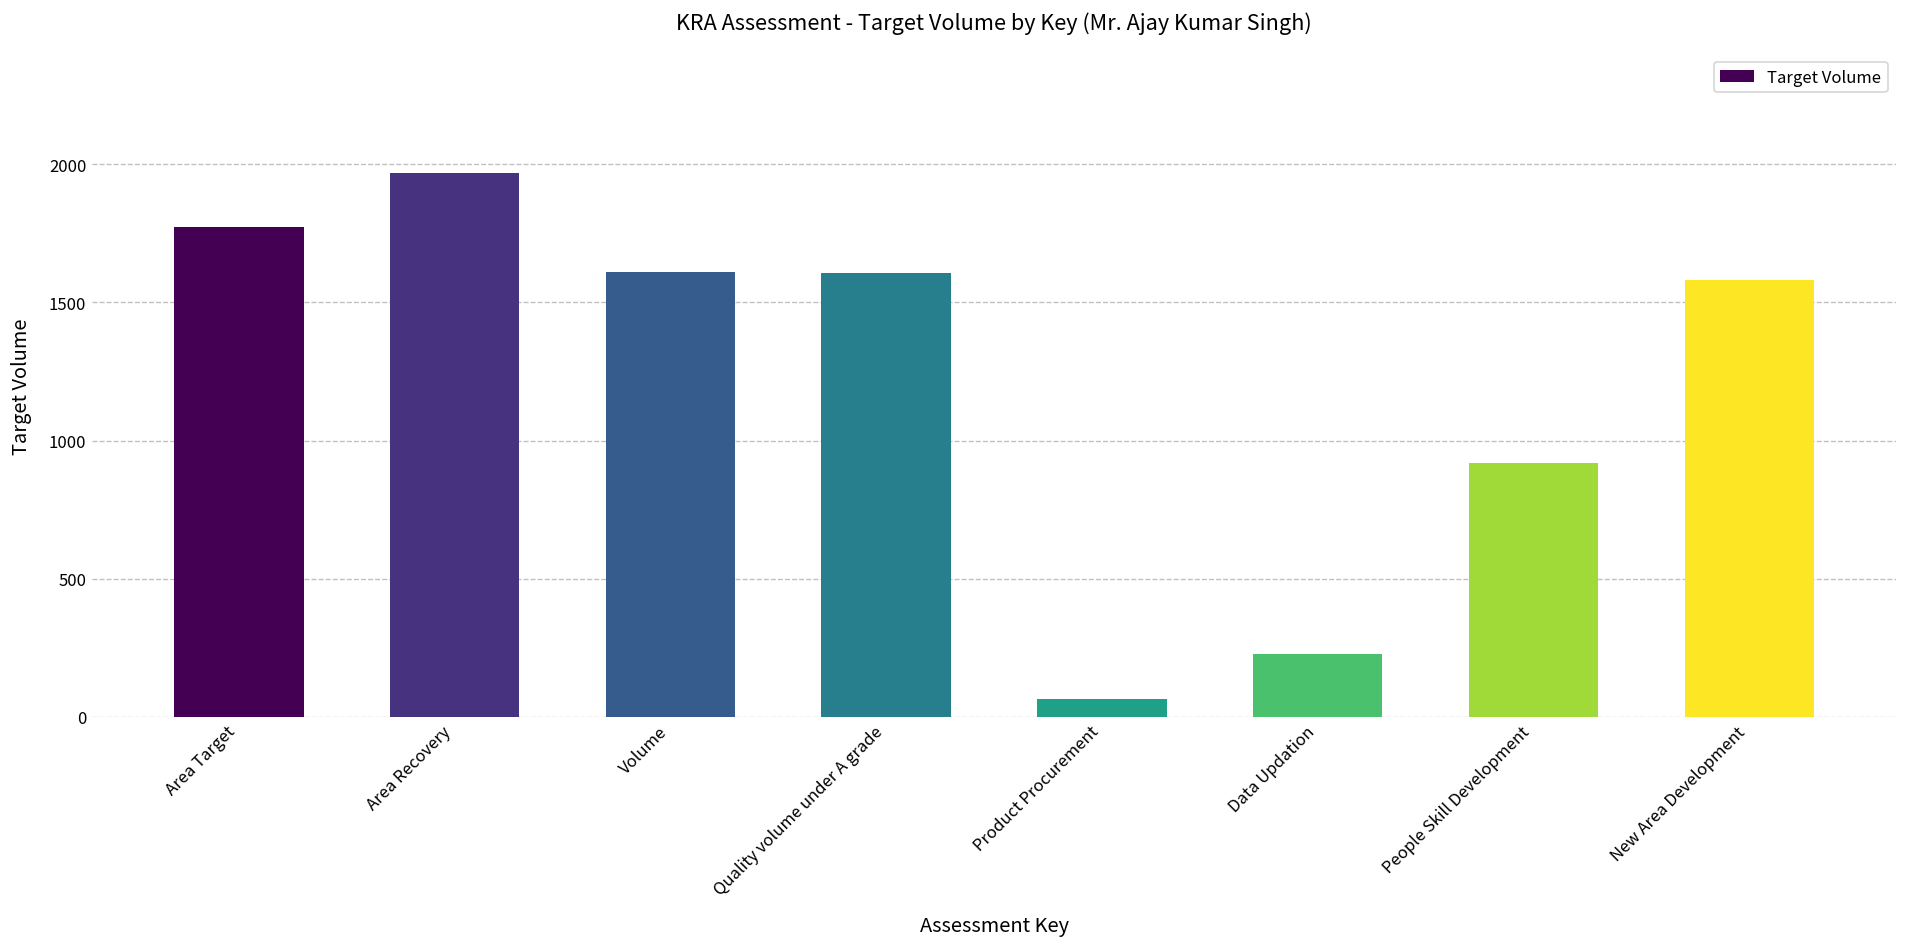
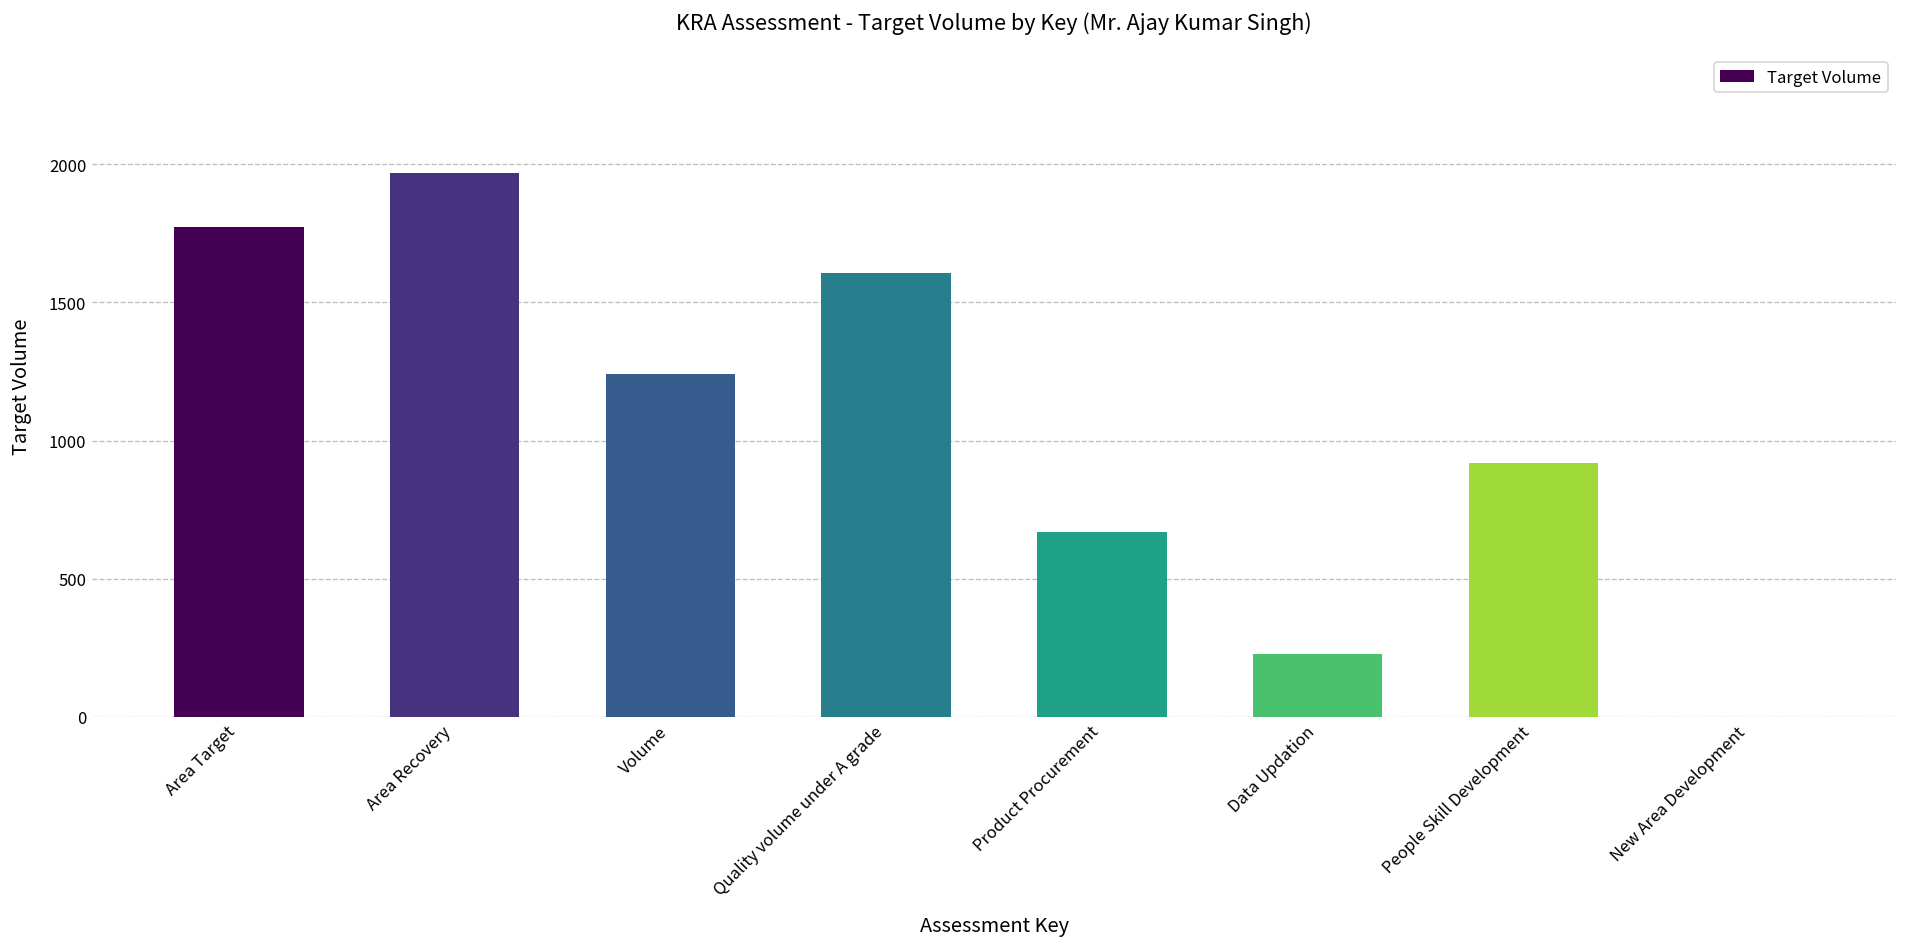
Volume: 1610 -> 1240
Product Procurement: 70 -> 670
New Area Development: 1580 -> 0
